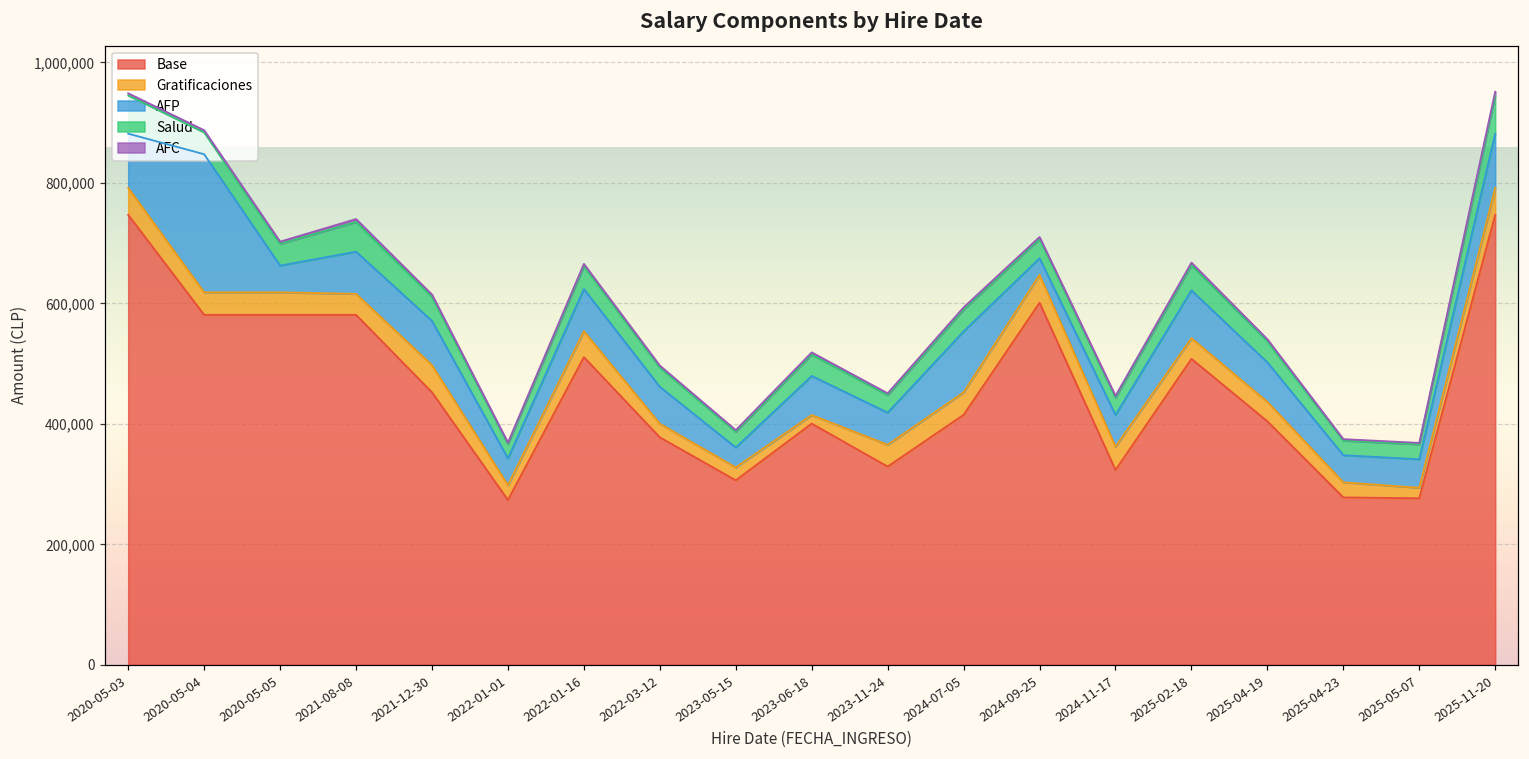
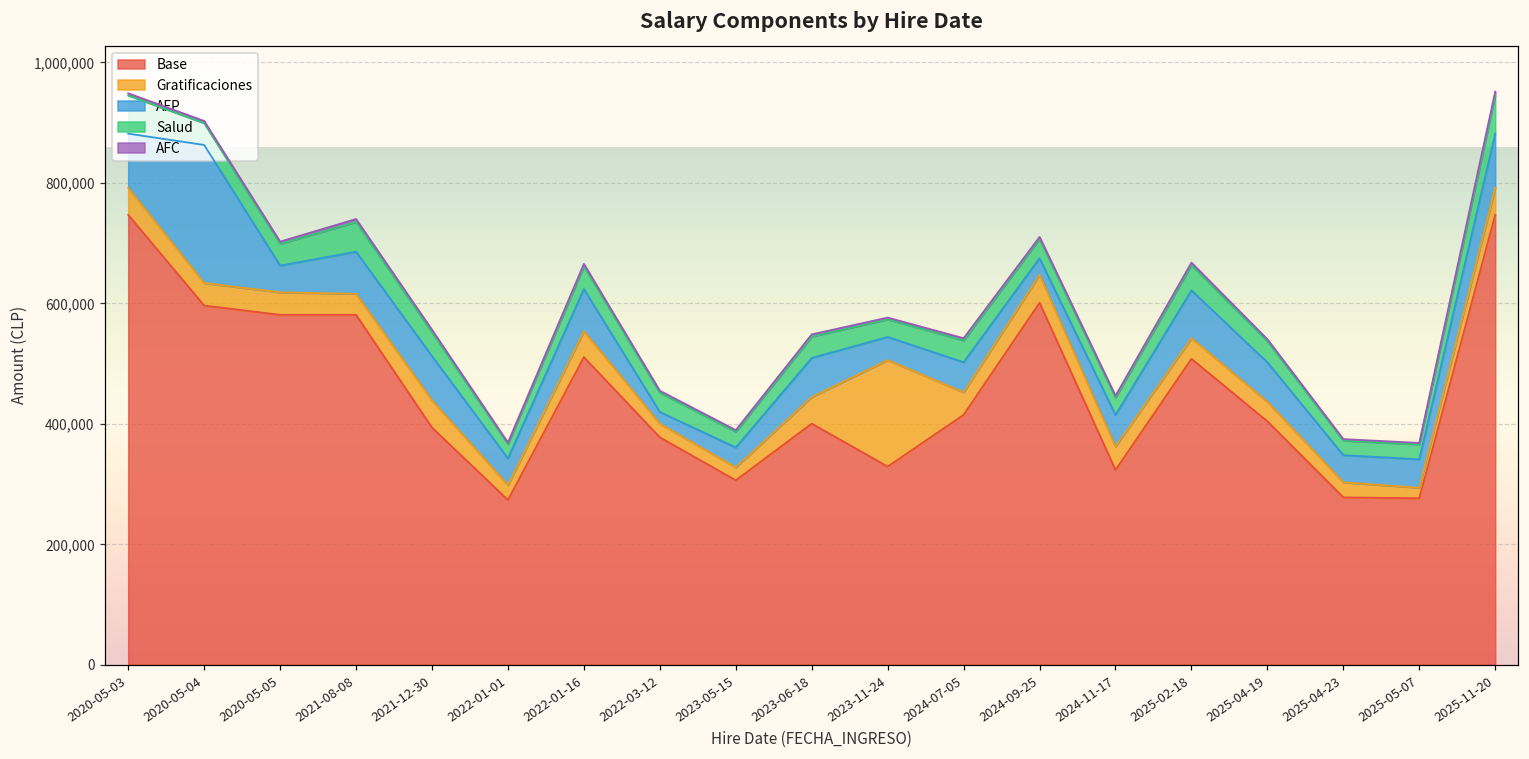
Base, 2020-05-04: 580,000 -> 600,000
Base, 2021-12-30: 450,000 -> 390,000
AFP, 2022-03-12: 60,000 -> 20,000
Gratificaciones, 2023-06-18: 10,000 -> 40,000
Gratificaciones, 2023-11-24: 40,000 -> 180,000
AFP, 2023-11-24: 50,000 -> 40,000
AFP, 2024-07-05: 100,000 -> 50,000
